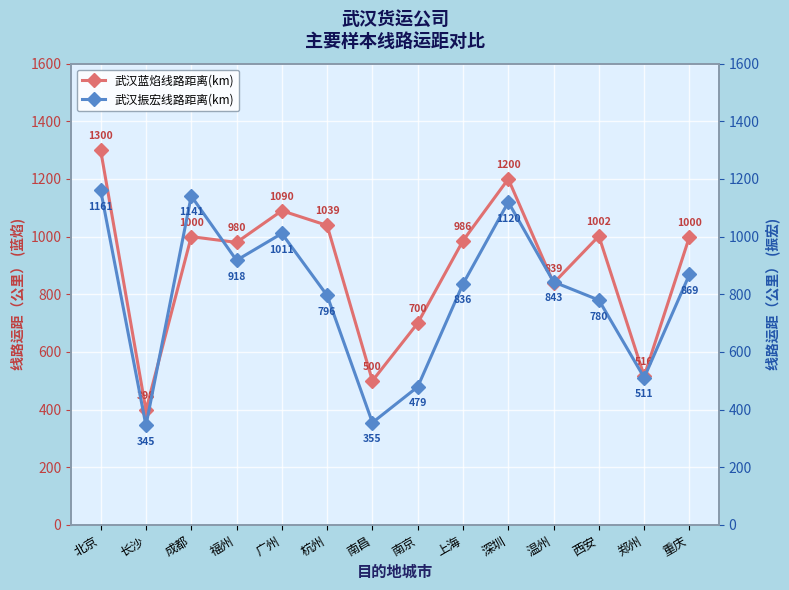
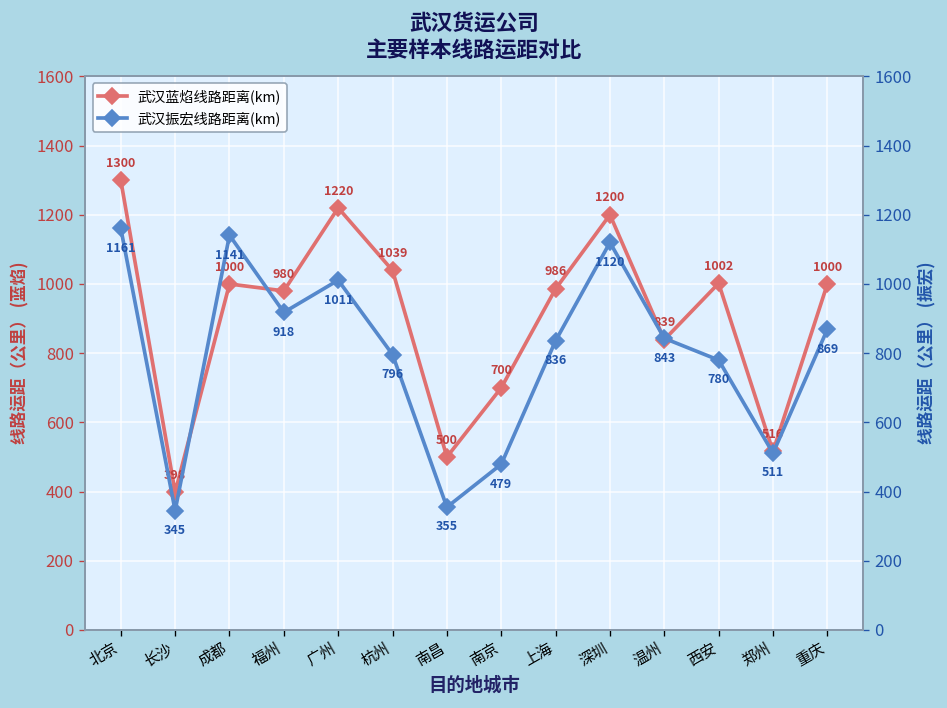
武汉蓝焰线路距离(km), 广州: 1090 -> 1220
